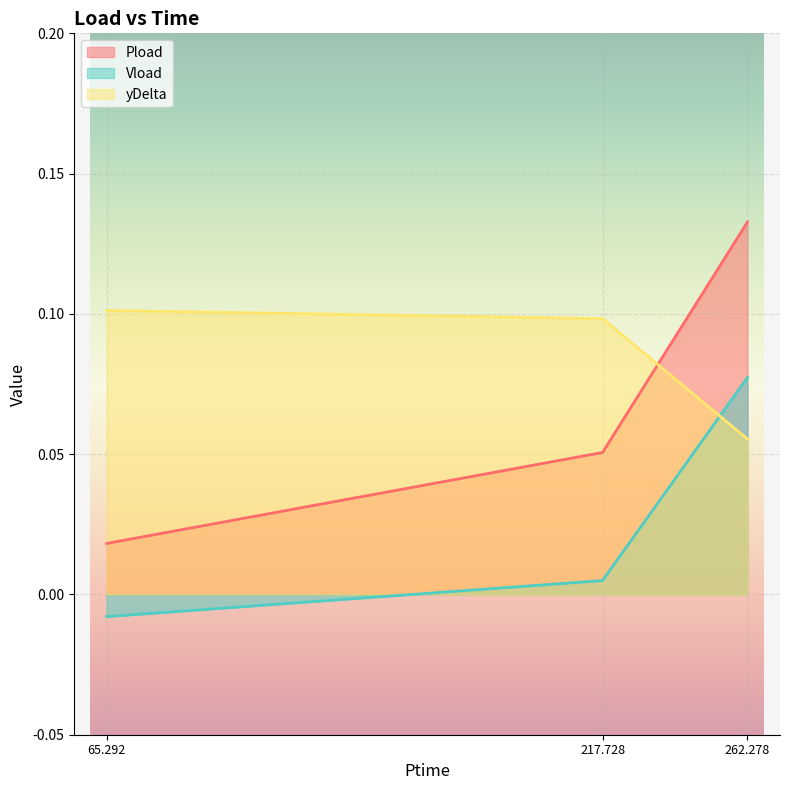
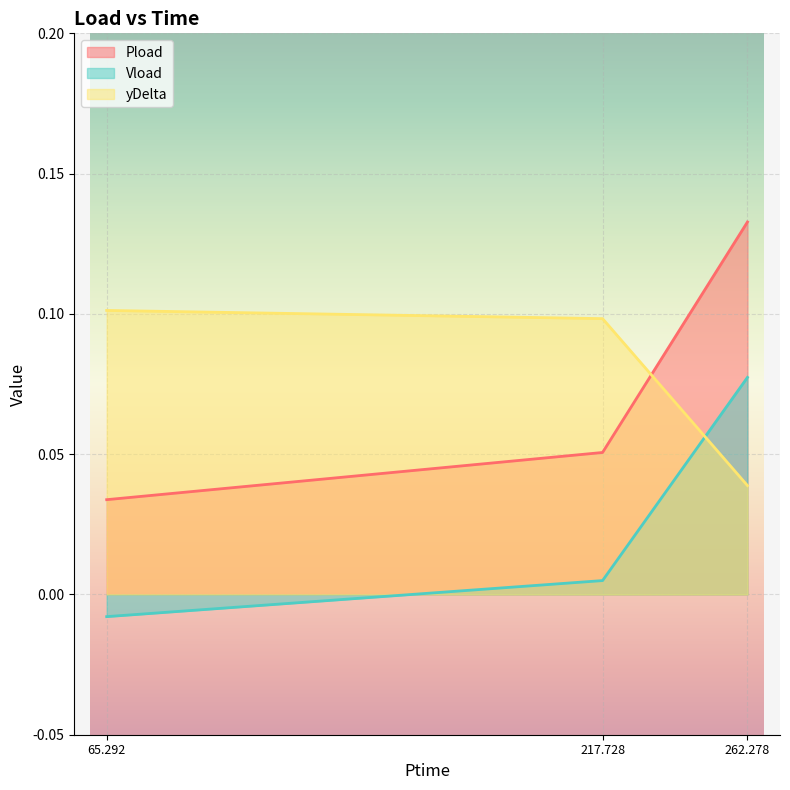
Pload, 65.292: 0.018 -> 0.034
yDelta, 262.278: 0.055 -> 0.039
